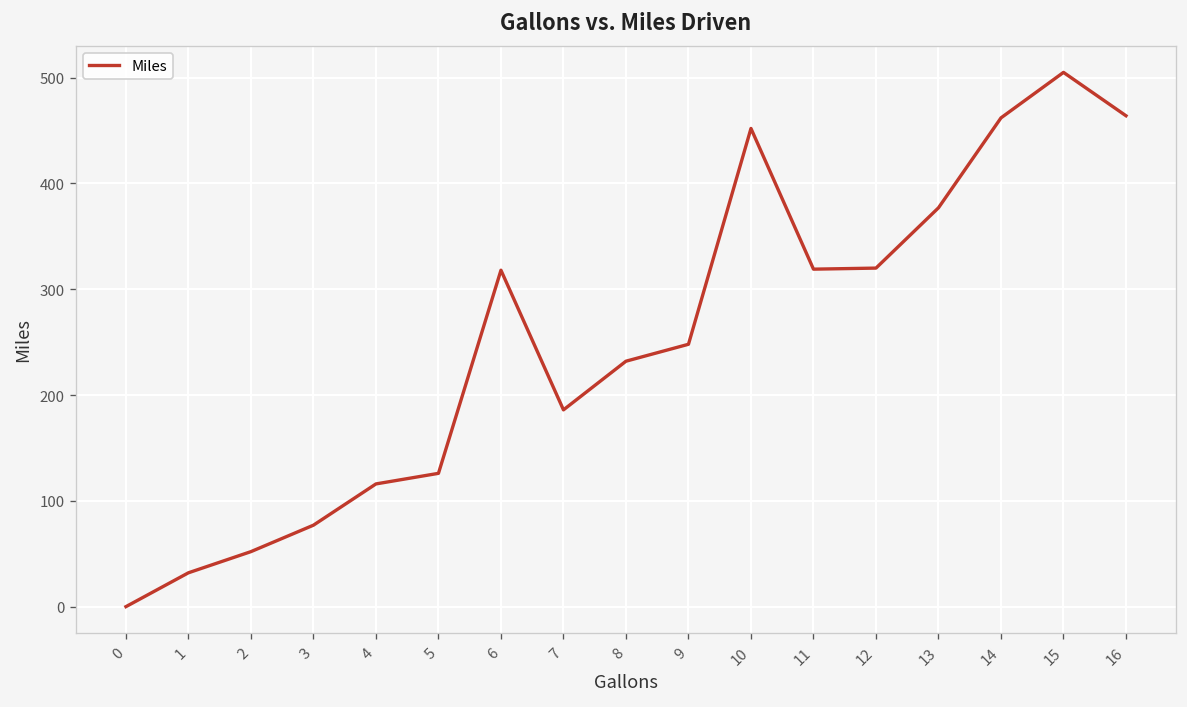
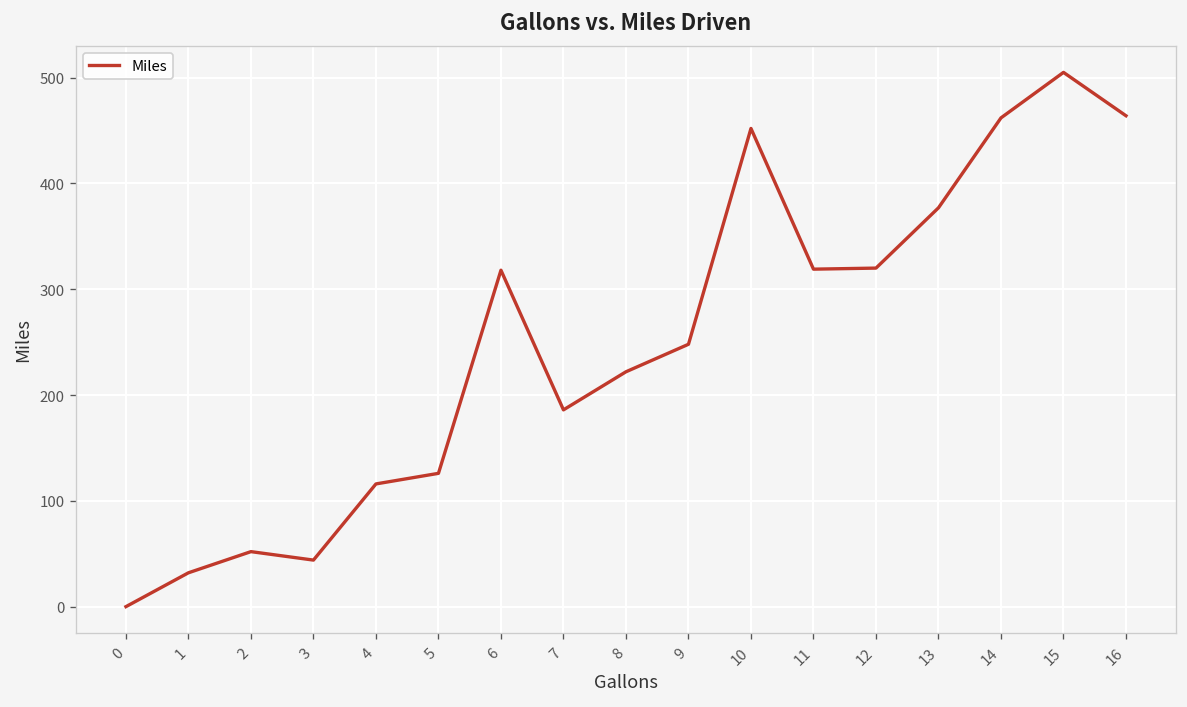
3: 80 -> 40
8: 230 -> 220
